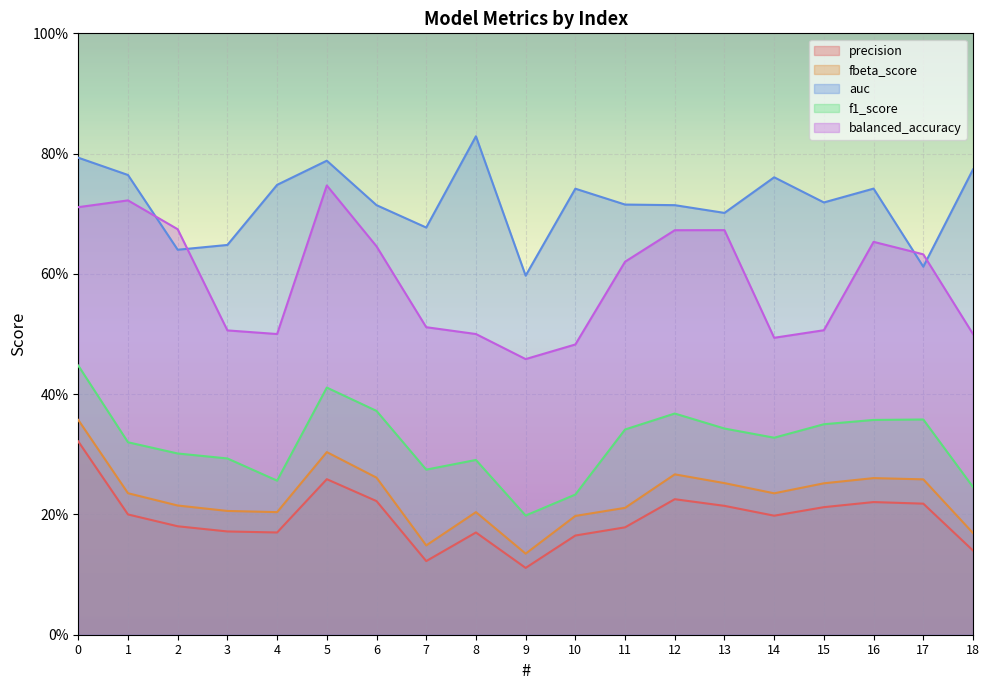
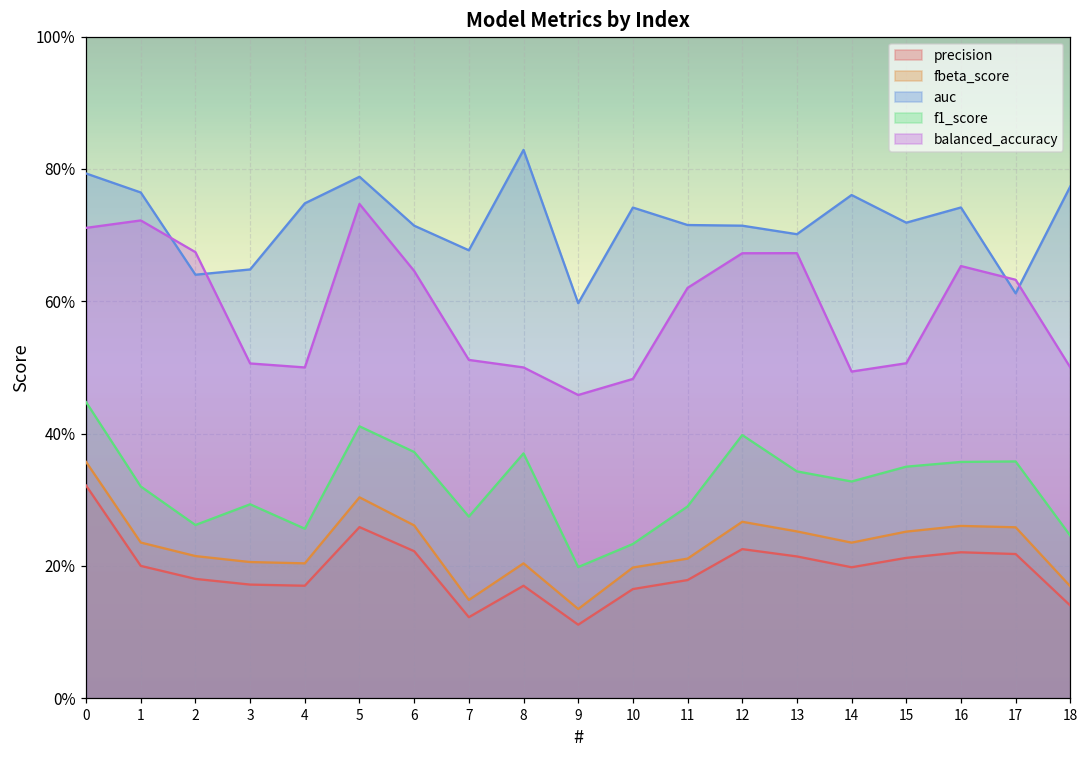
f1_score, 2: 30% -> 26%
f1_score, 8: 29% -> 37%
f1_score, 11: 34% -> 29%
f1_score, 12: 37% -> 40%
